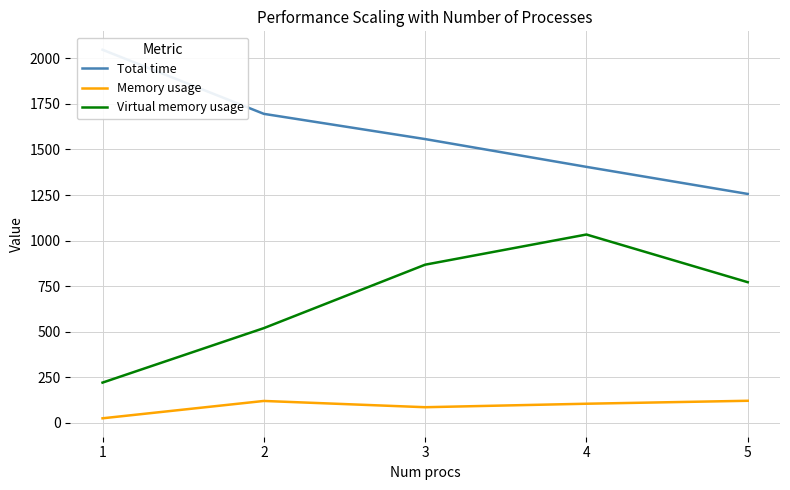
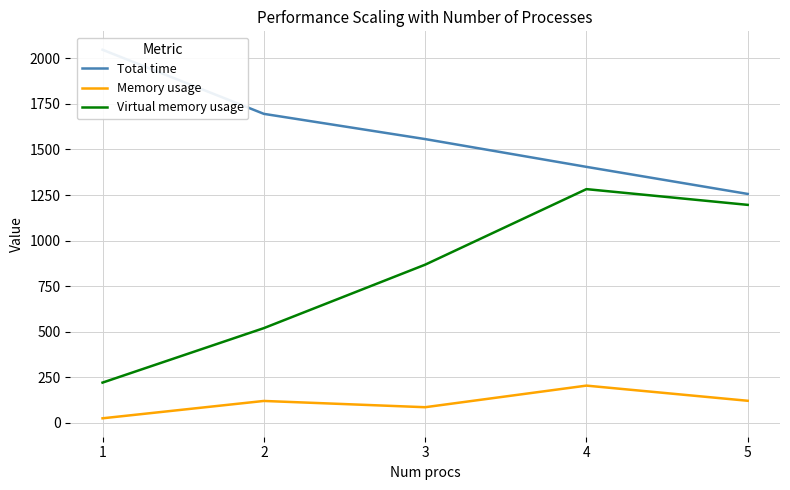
Memory usage, 4: 110 -> 200
Virtual memory usage, 4: 1030 -> 1280
Virtual memory usage, 5: 770 -> 1200
